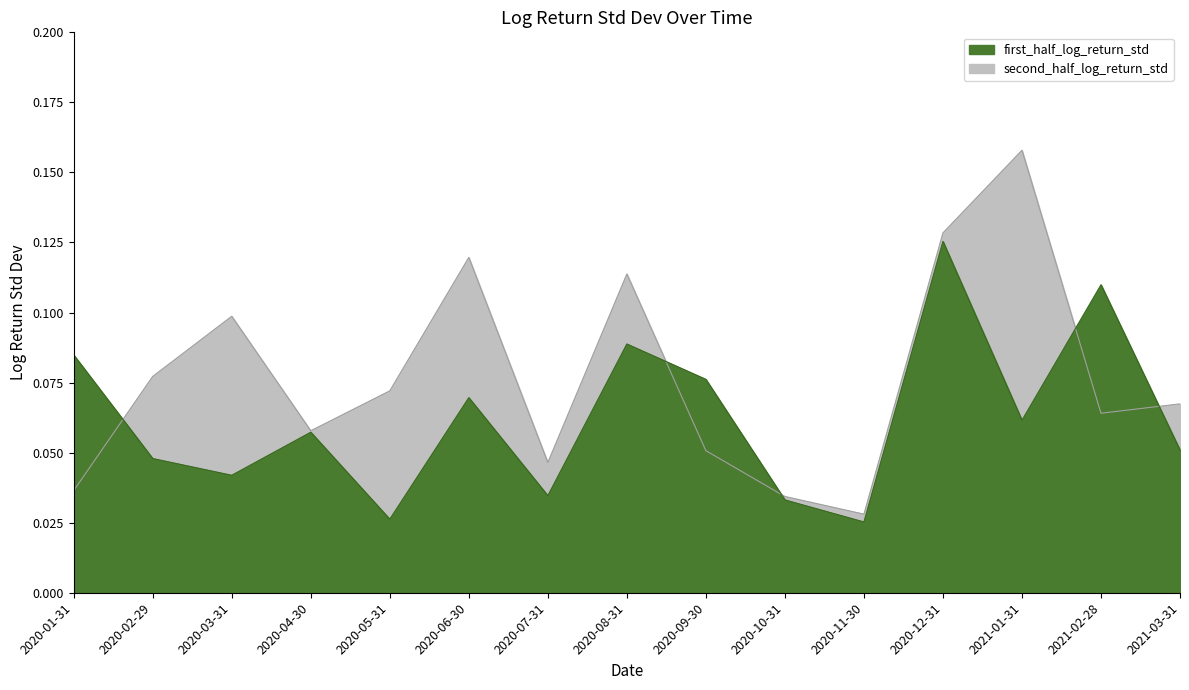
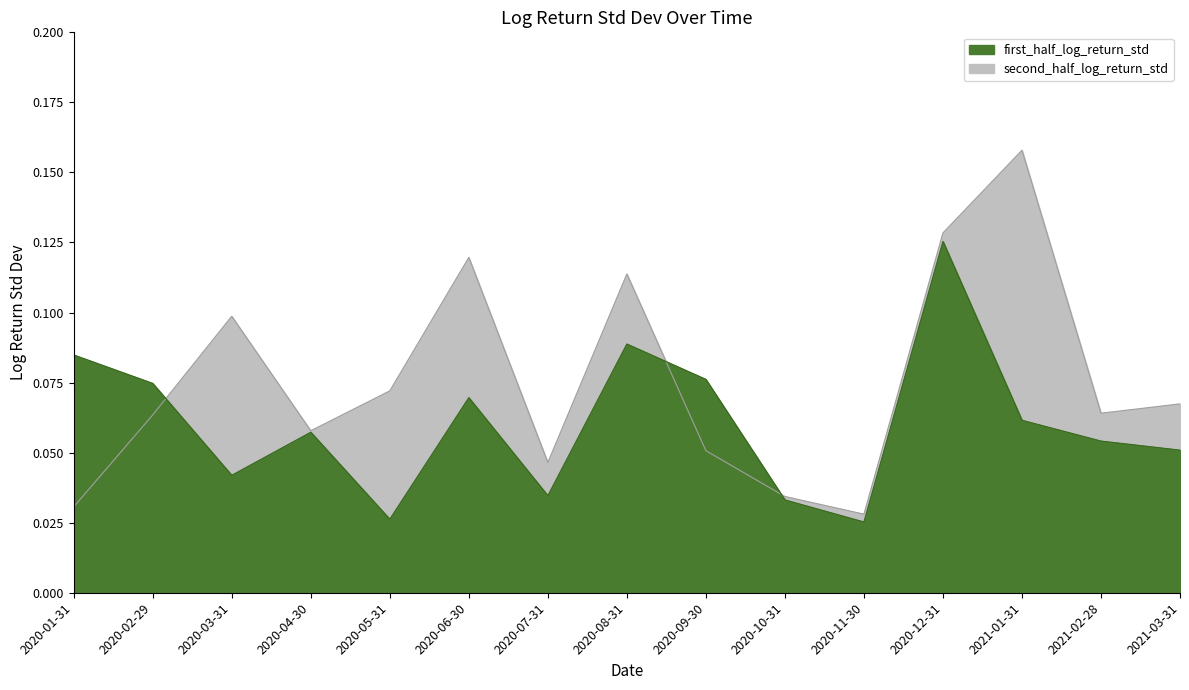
second_half_log_return_std, 2020-01-31: 0.036 -> 0.031
second_half_log_return_std, 2020-02-29: 0.077 -> 0.063
first_half_log_return_std, 2020-02-29: 0.048 -> 0.075
first_half_log_return_std, 2021-02-28: 0.110 -> 0.054
